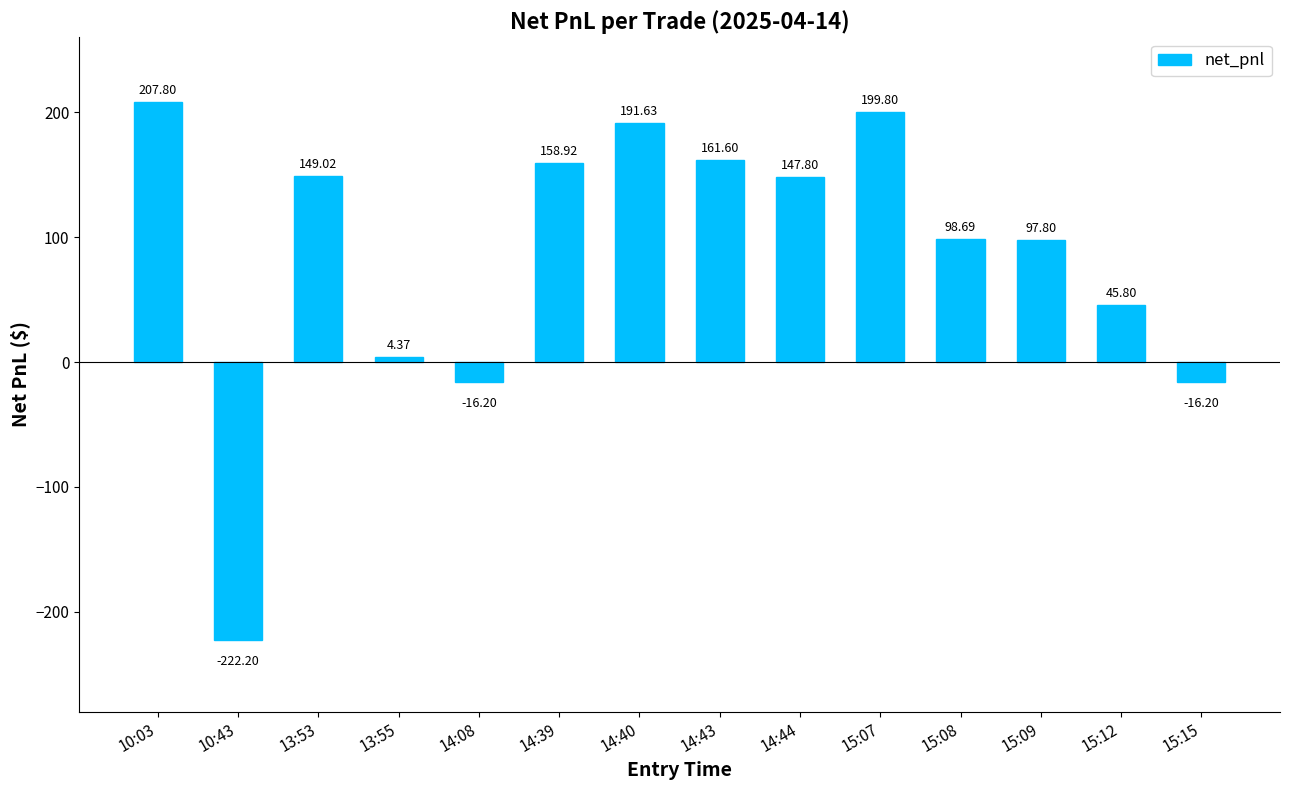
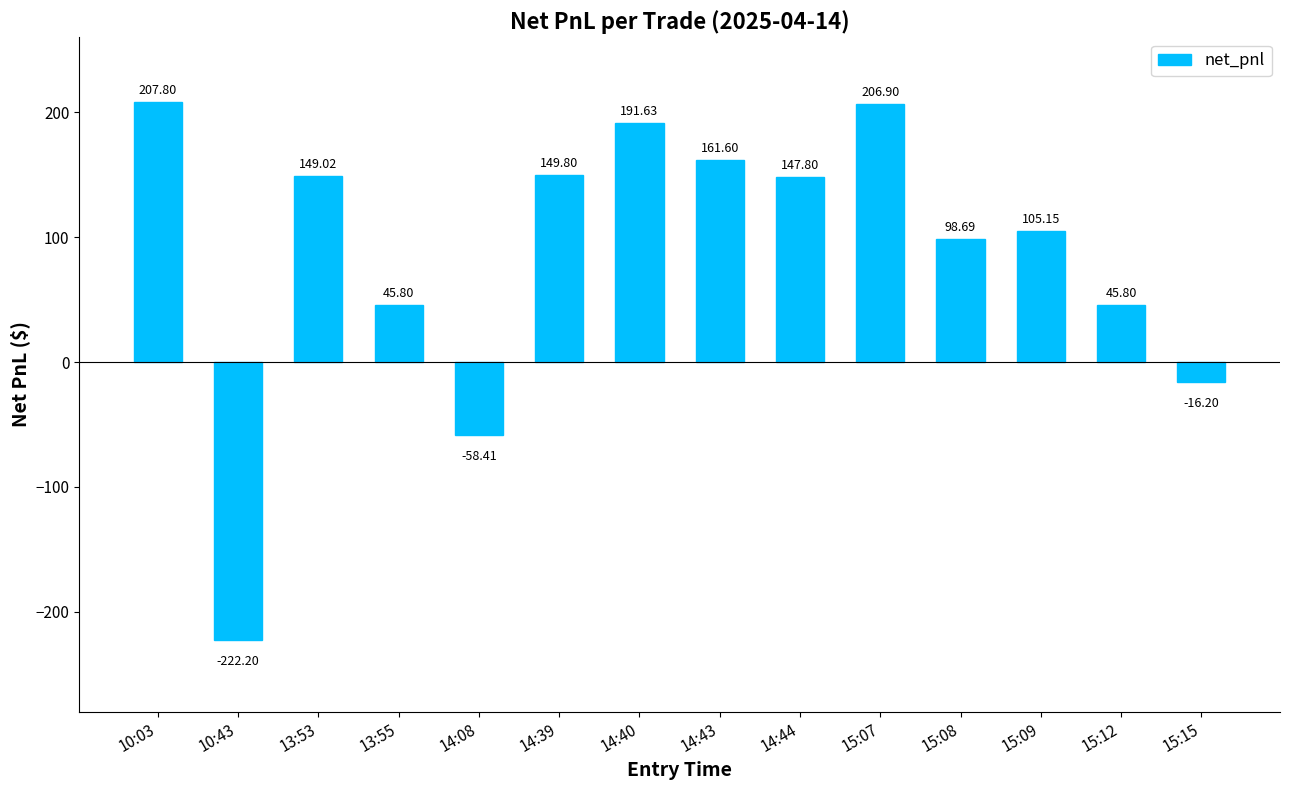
13:55: 4.37 -> 45.80
14:08: -16.20 -> -58.41
14:39: 158.92 -> 149.80
15:07: 199.80 -> 206.90
15:09: 97.80 -> 105.15
